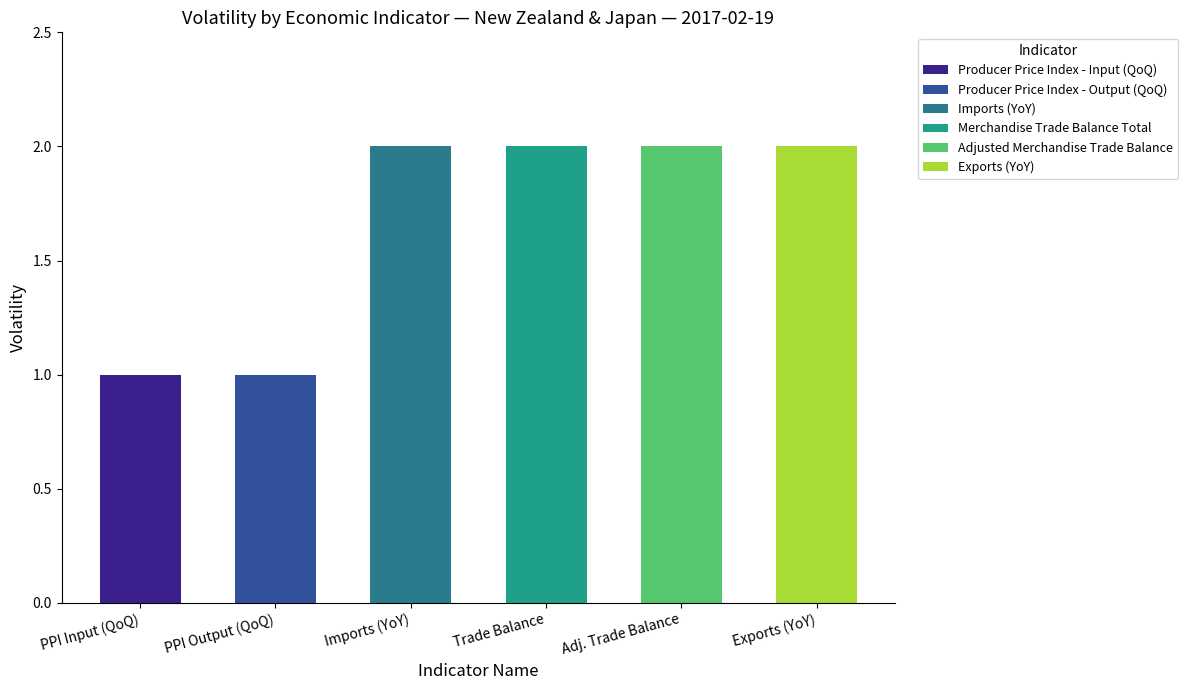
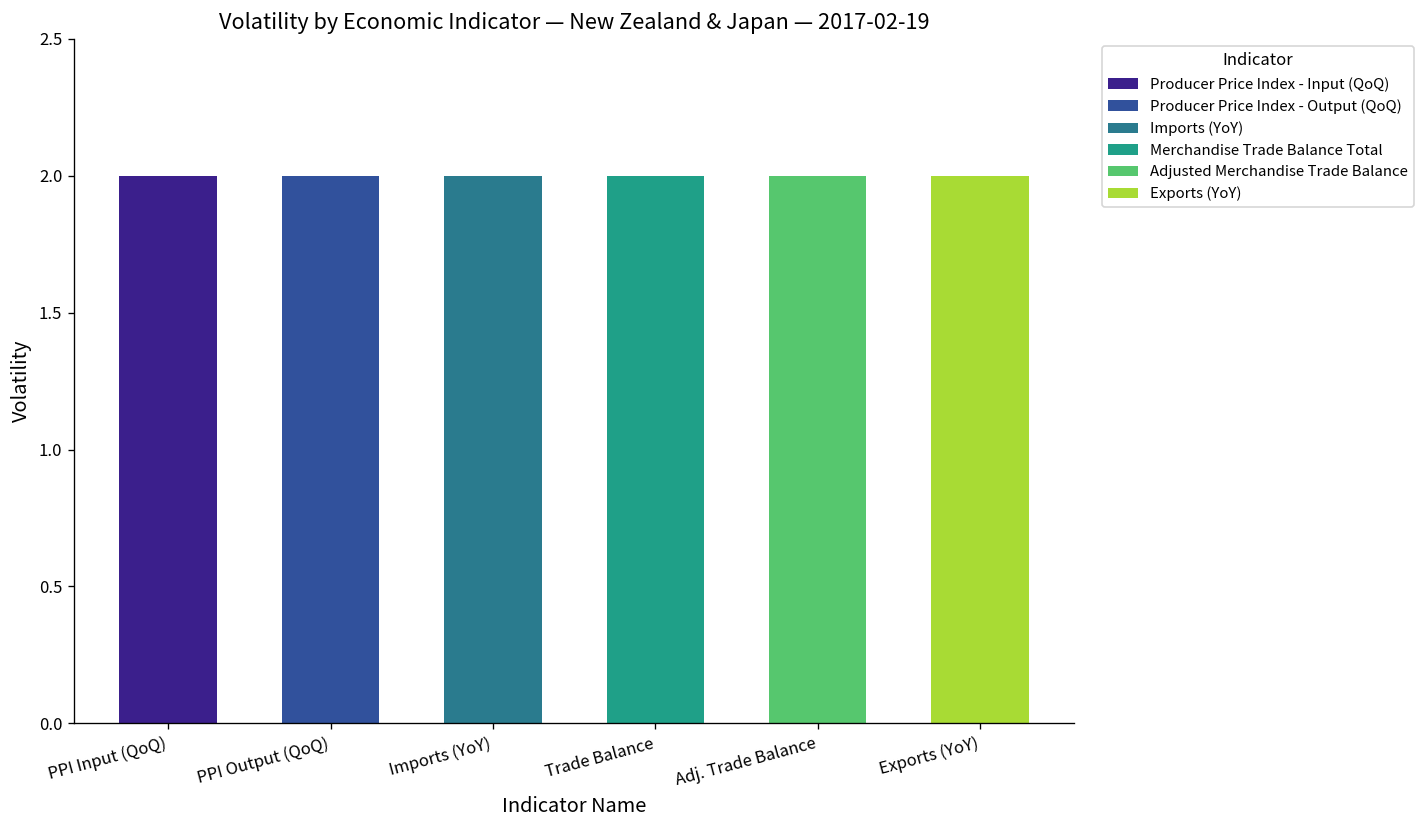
PPI Input (QoQ): 1 -> 2
PPI Output (QoQ): 1 -> 2
